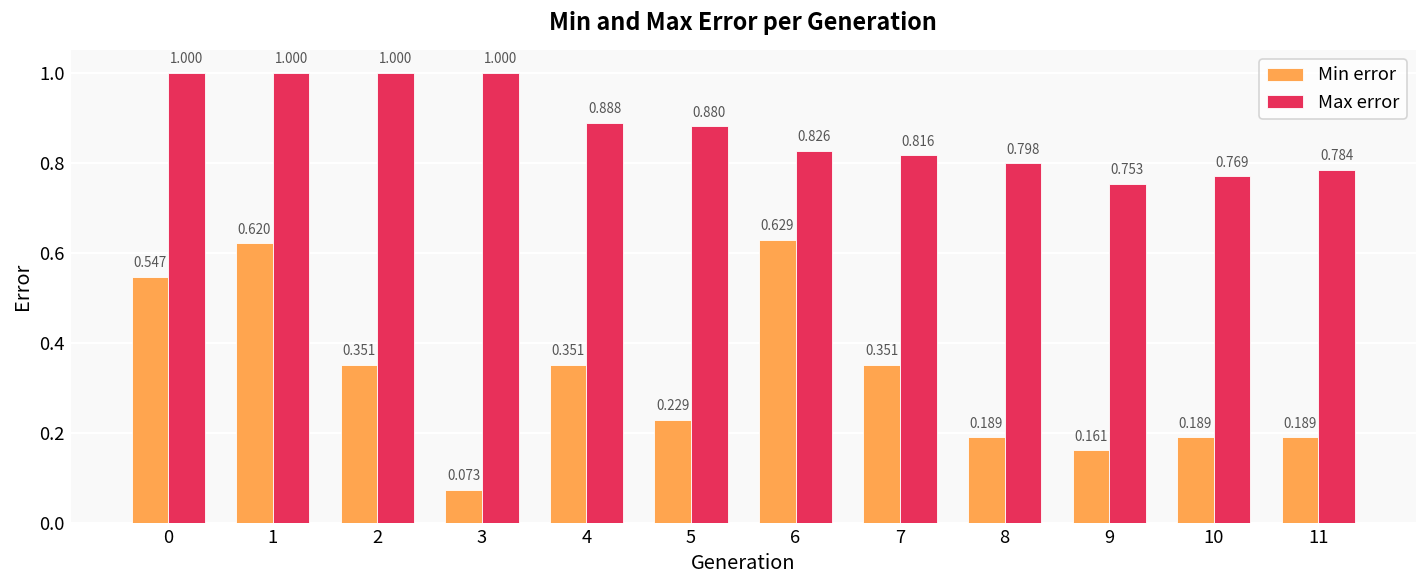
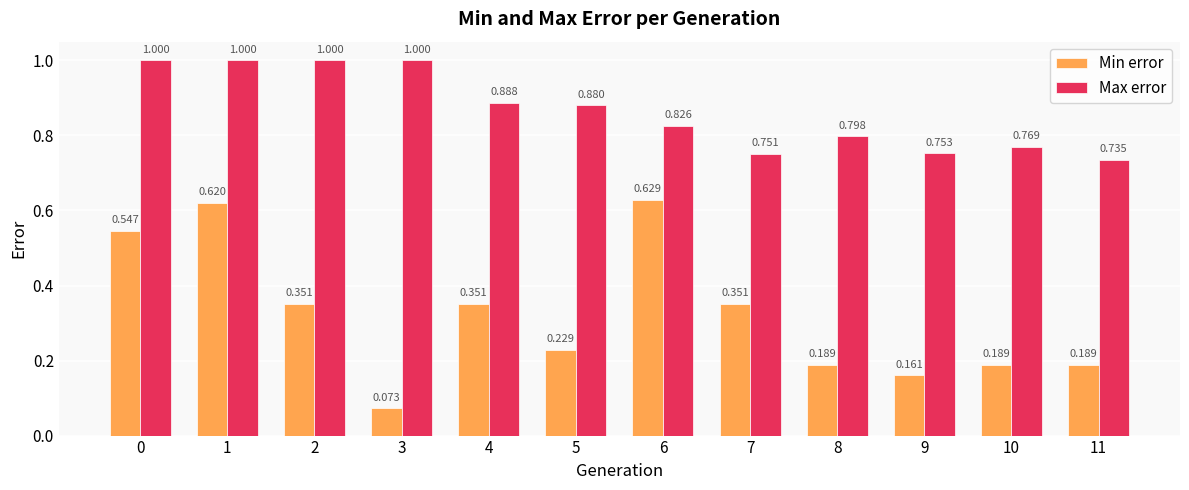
Max error, 7: 0.816 -> 0.751
Max error, 11: 0.784 -> 0.735
